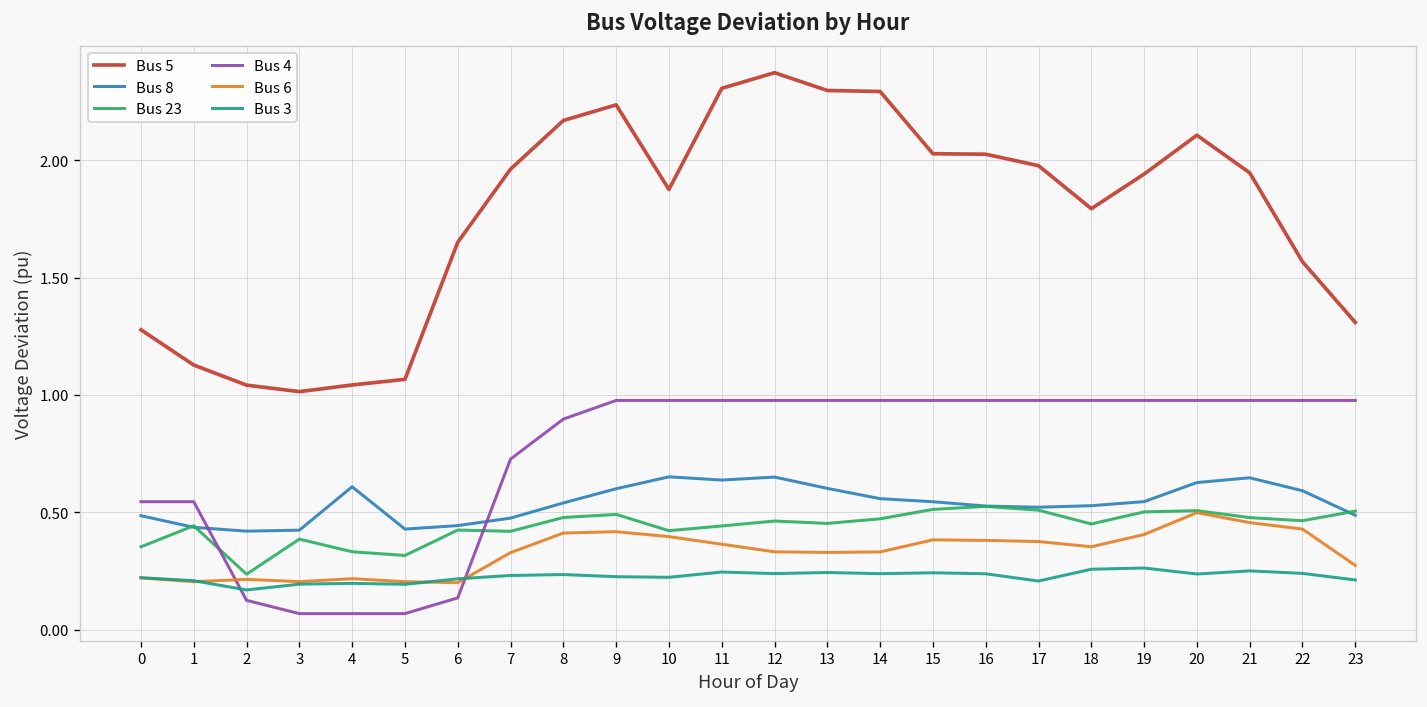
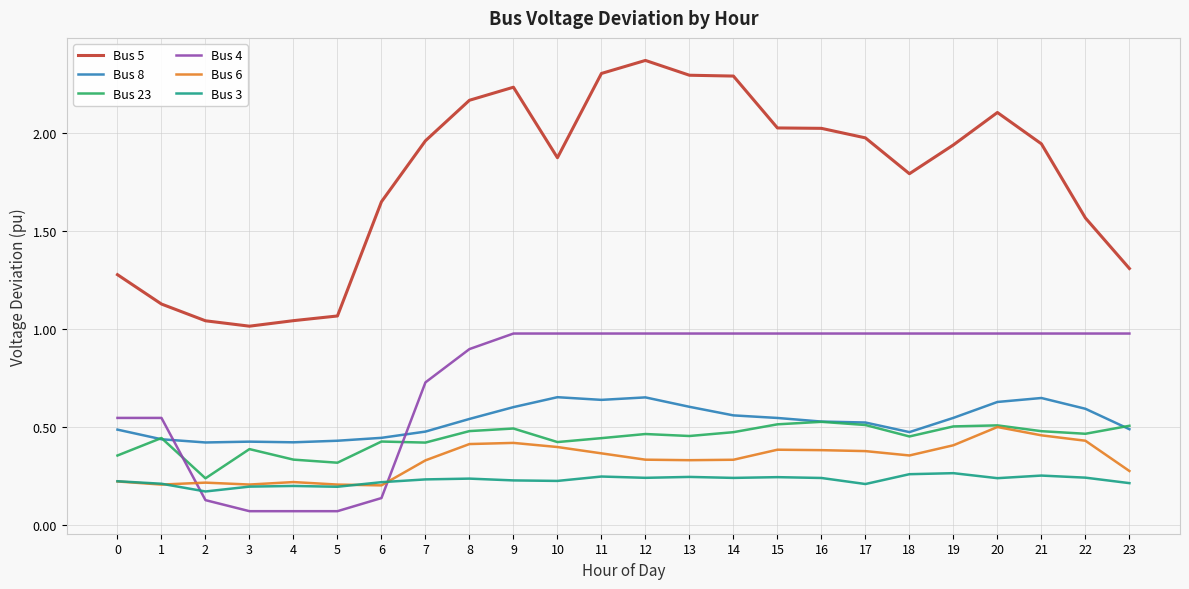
Bus 8, 4: 0.61 -> 0.42
Bus 8, 18: 0.53 -> 0.47
